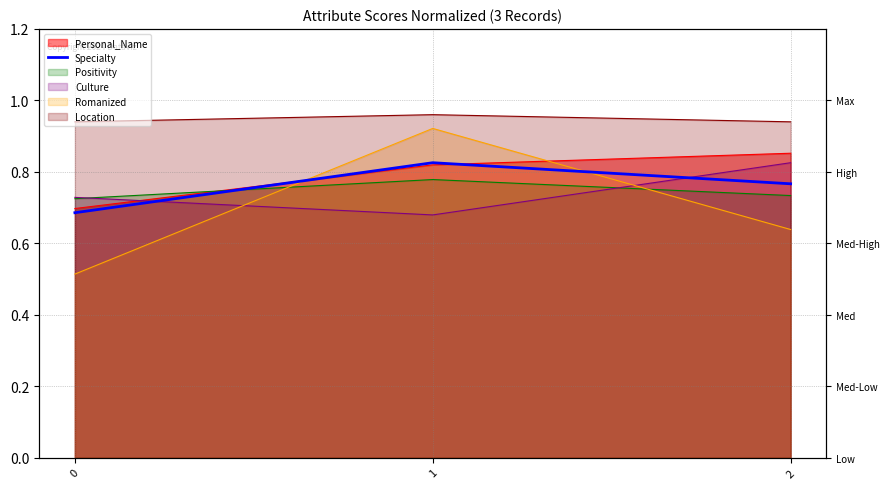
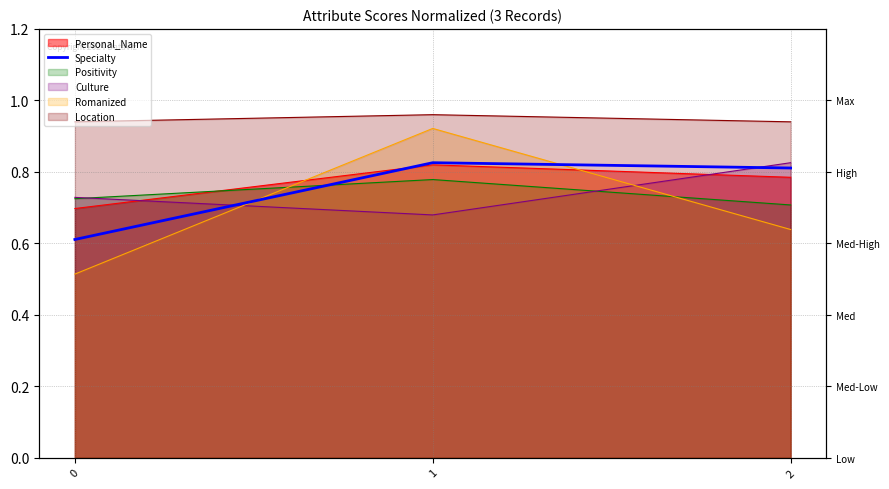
Specialty, 0: 0.69 -> 0.61
Personal_Name, 2: 0.85 -> 0.78
Specialty, 2: 0.77 -> 0.81
Positivity, 2: 0.73 -> 0.71
